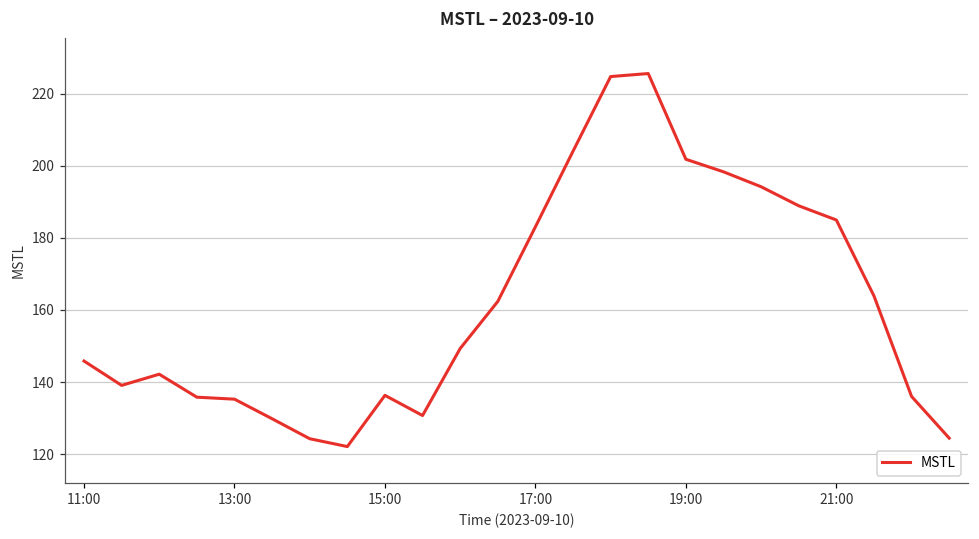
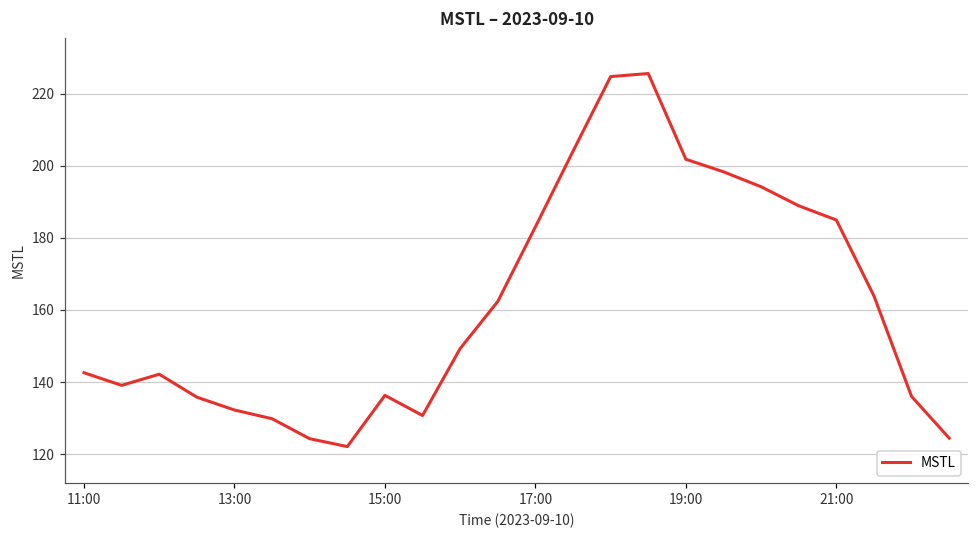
11:00: 146 -> 143
13:00: 135 -> 132
